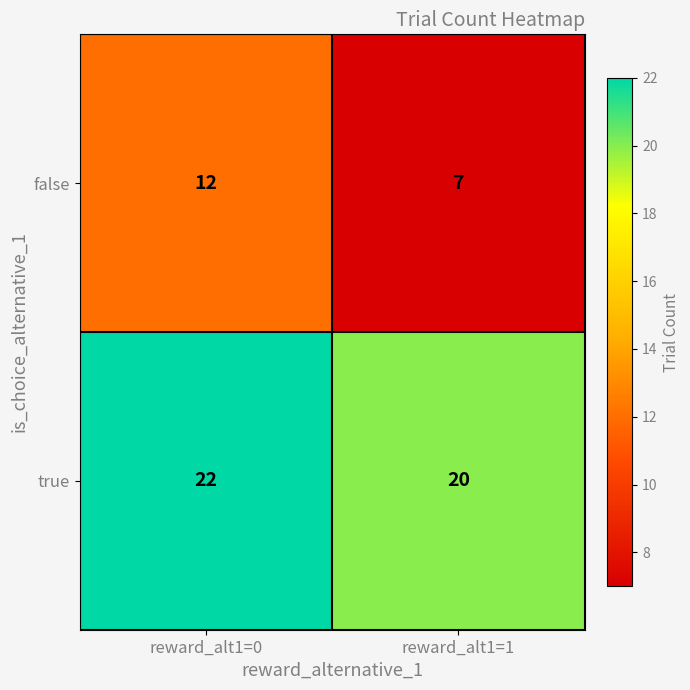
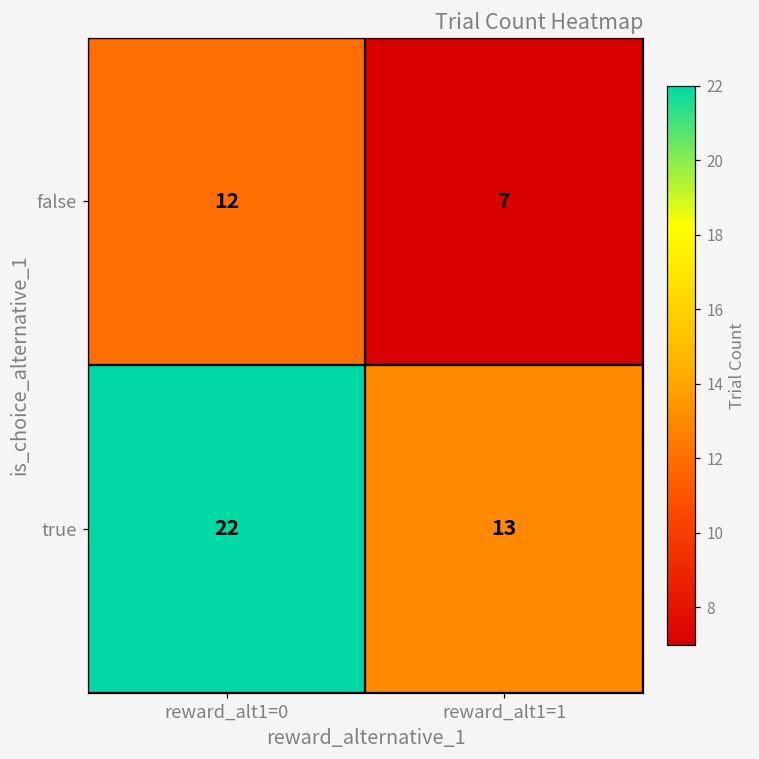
true, reward_alt1=1: 20 -> 13
